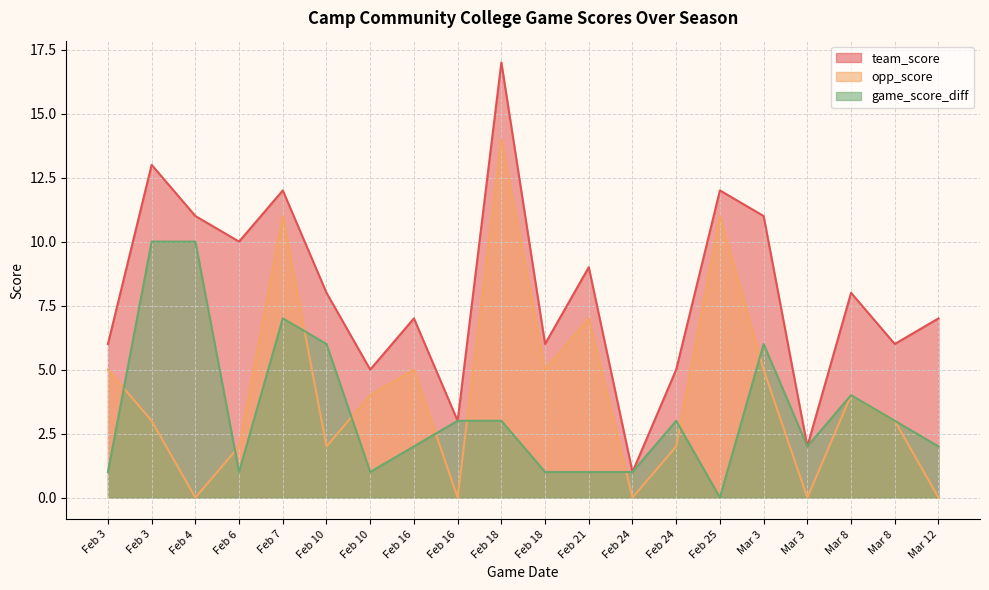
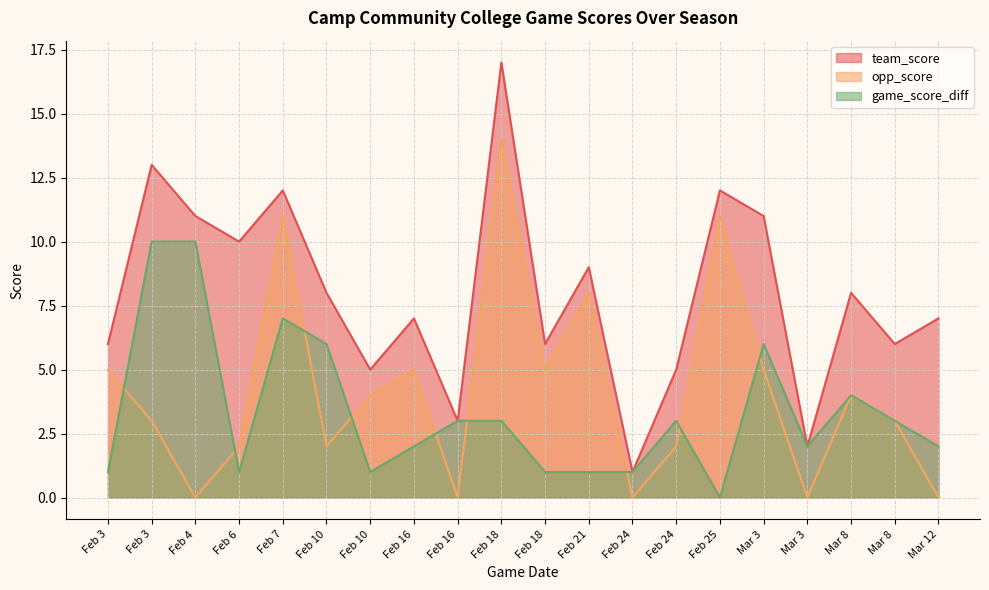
opp_score, Feb 21: 7 -> 8
